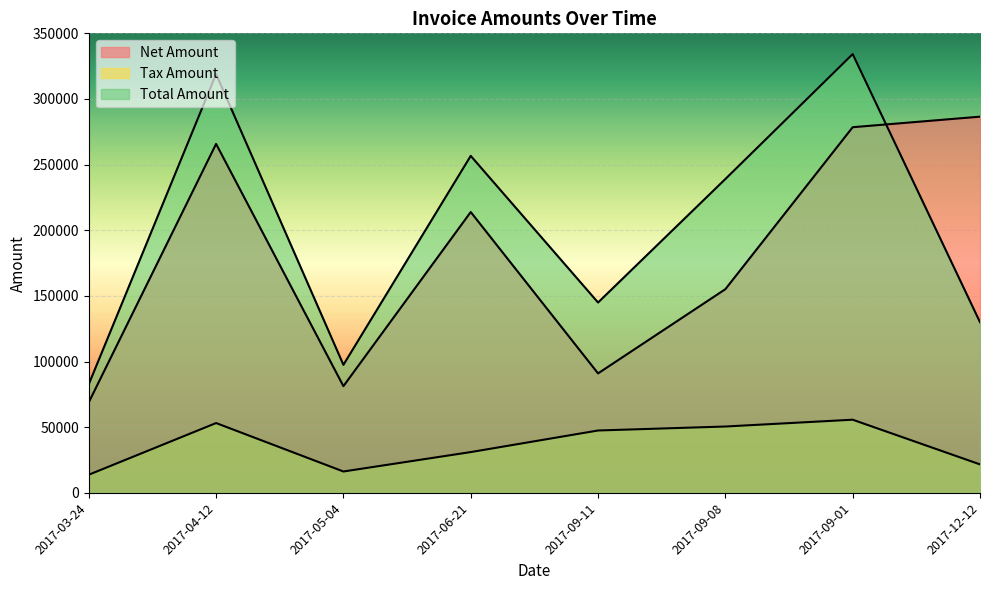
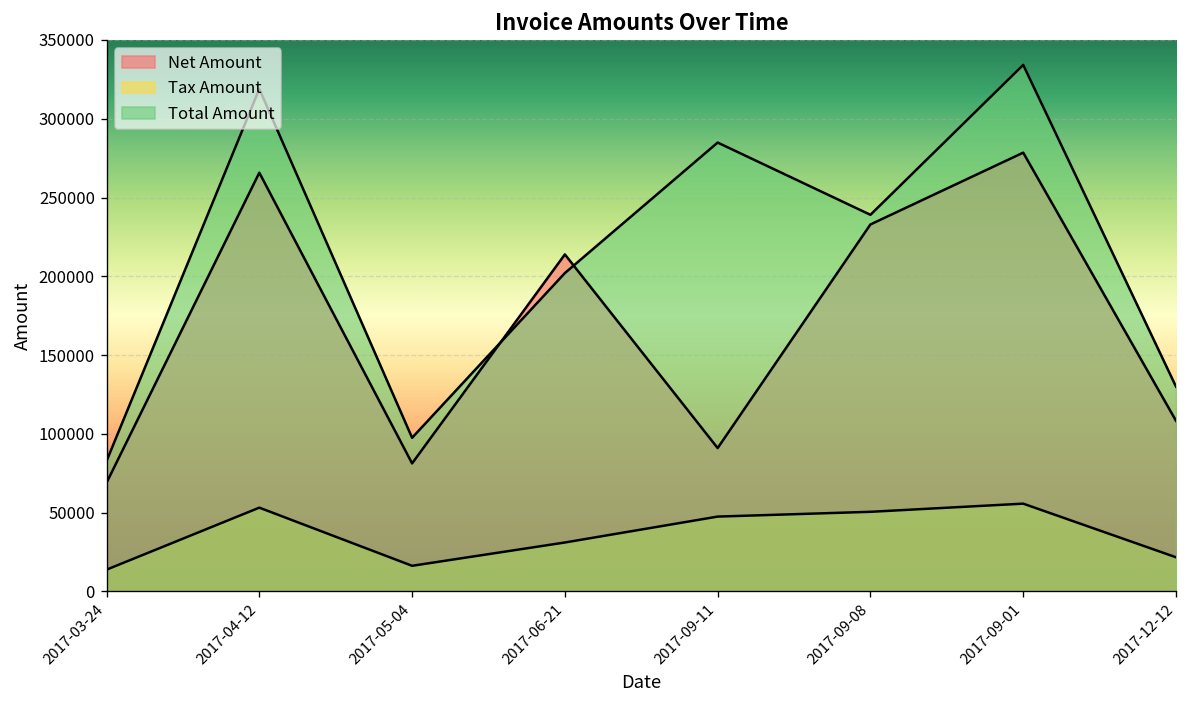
Total Amount, 2017-06-21: 257000 -> 202000
Total Amount, 2017-09-11: 145000 -> 285000
Net Amount, 2017-09-08: 155000 -> 233000
Net Amount, 2017-12-12: 287000 -> 108000
